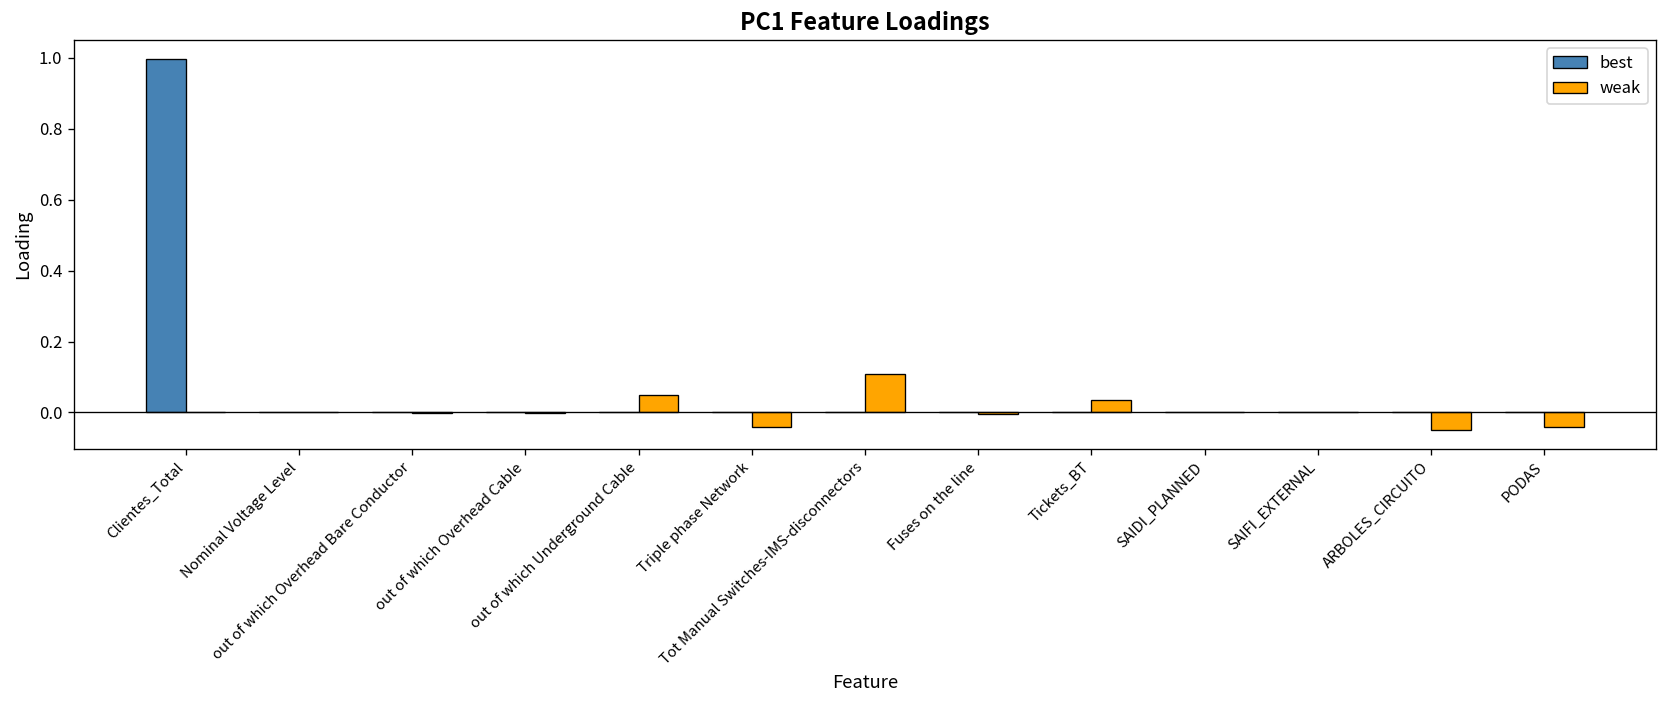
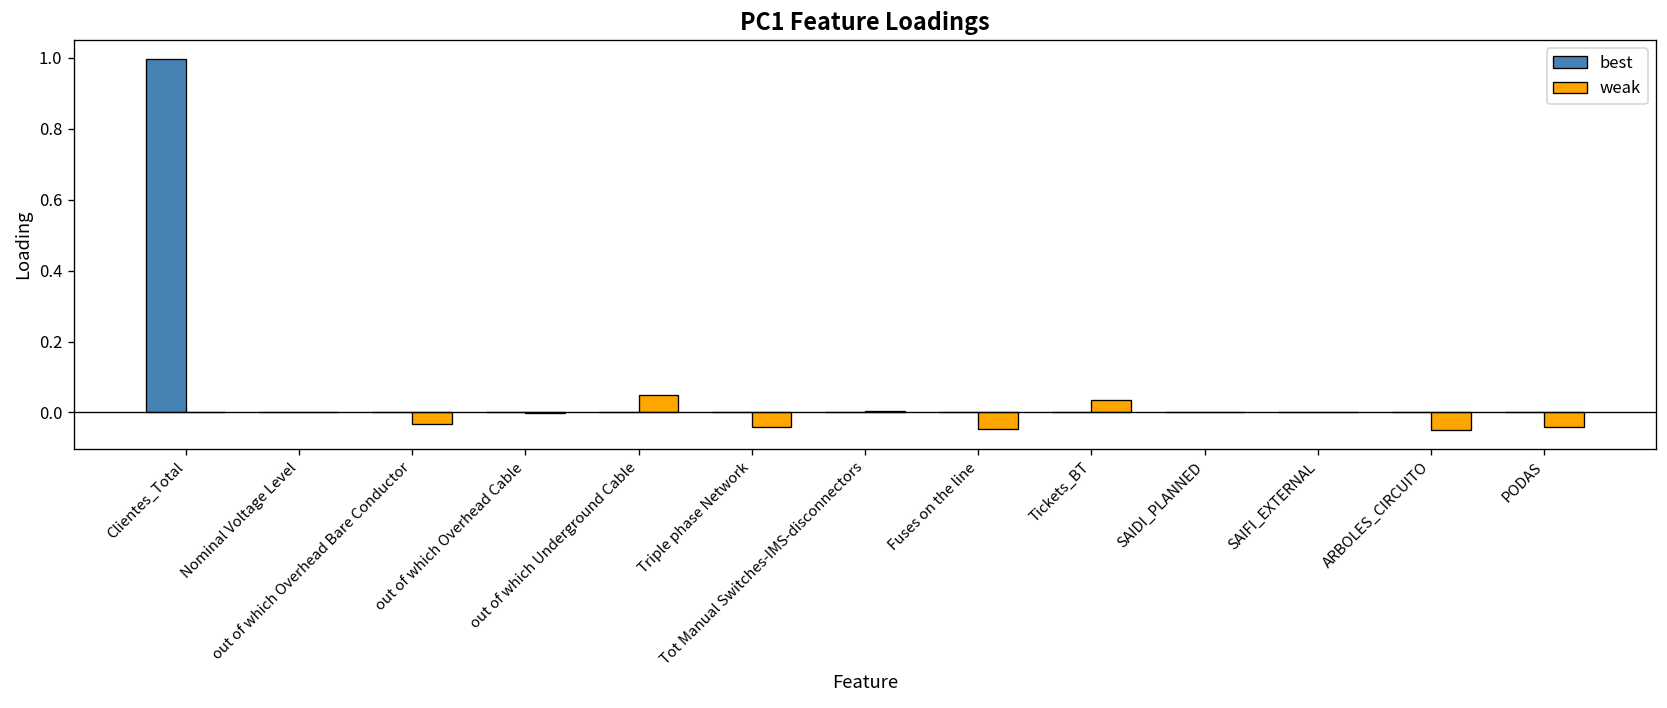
weak, out of which Overhead Bare Conductor: 0.00 -> -0.03
weak, Tot Manual Switches-IMS-disconnectors: 0.11 -> 0.00
weak, Fuses on the line: 0.00 -> -0.05
